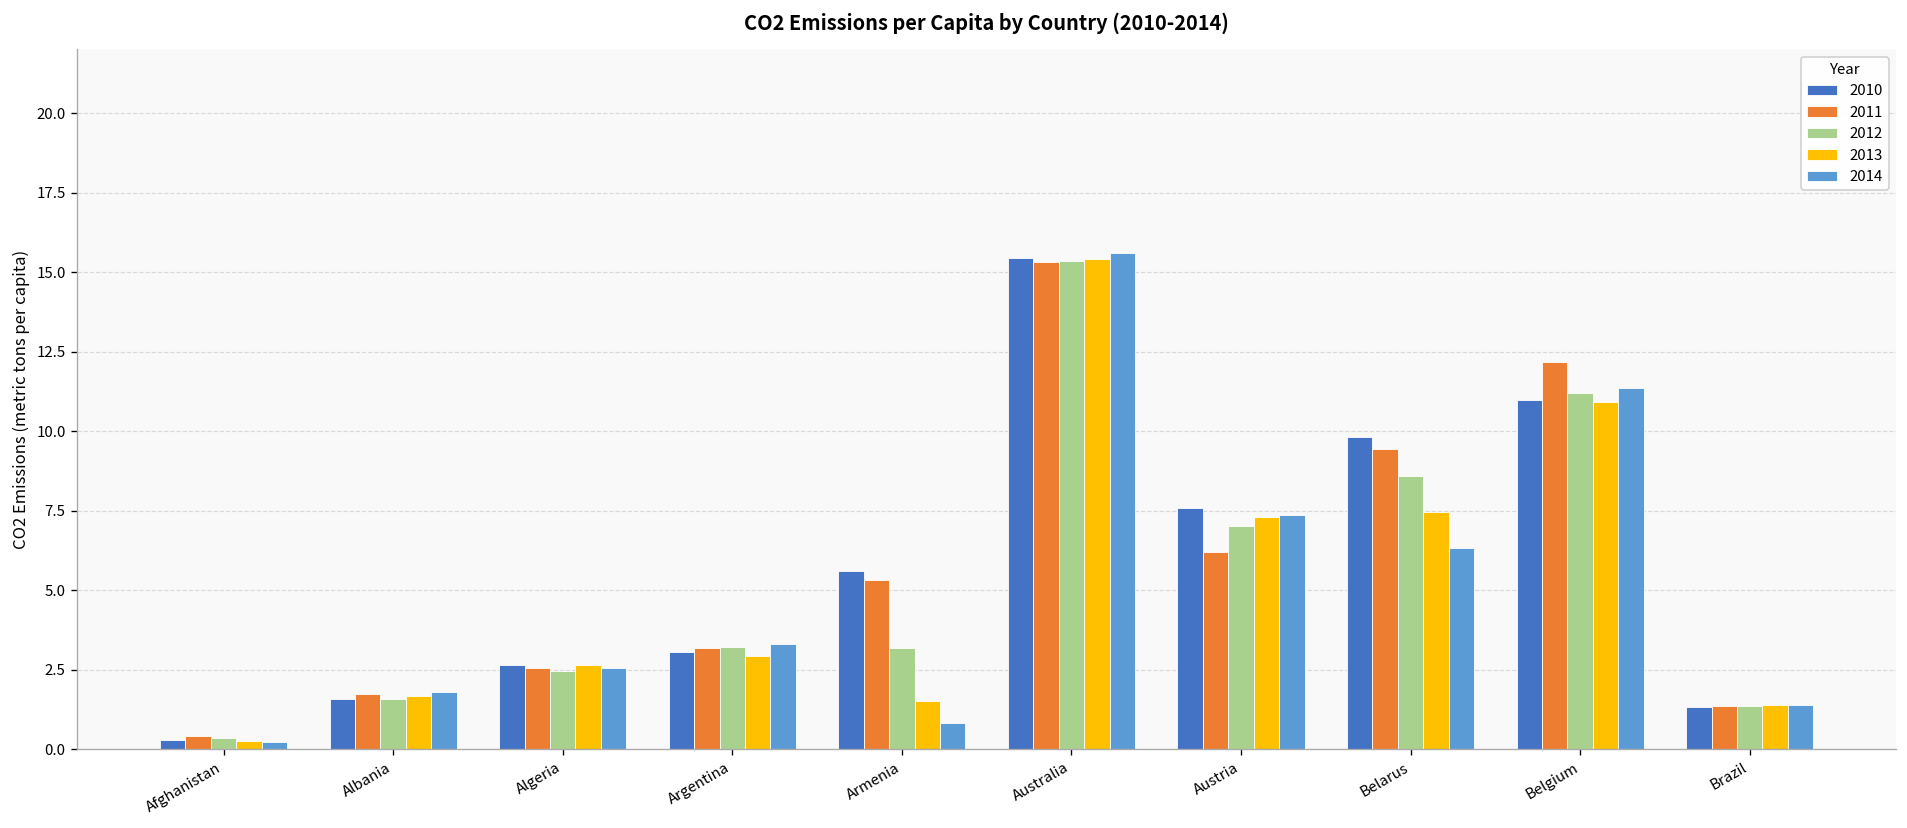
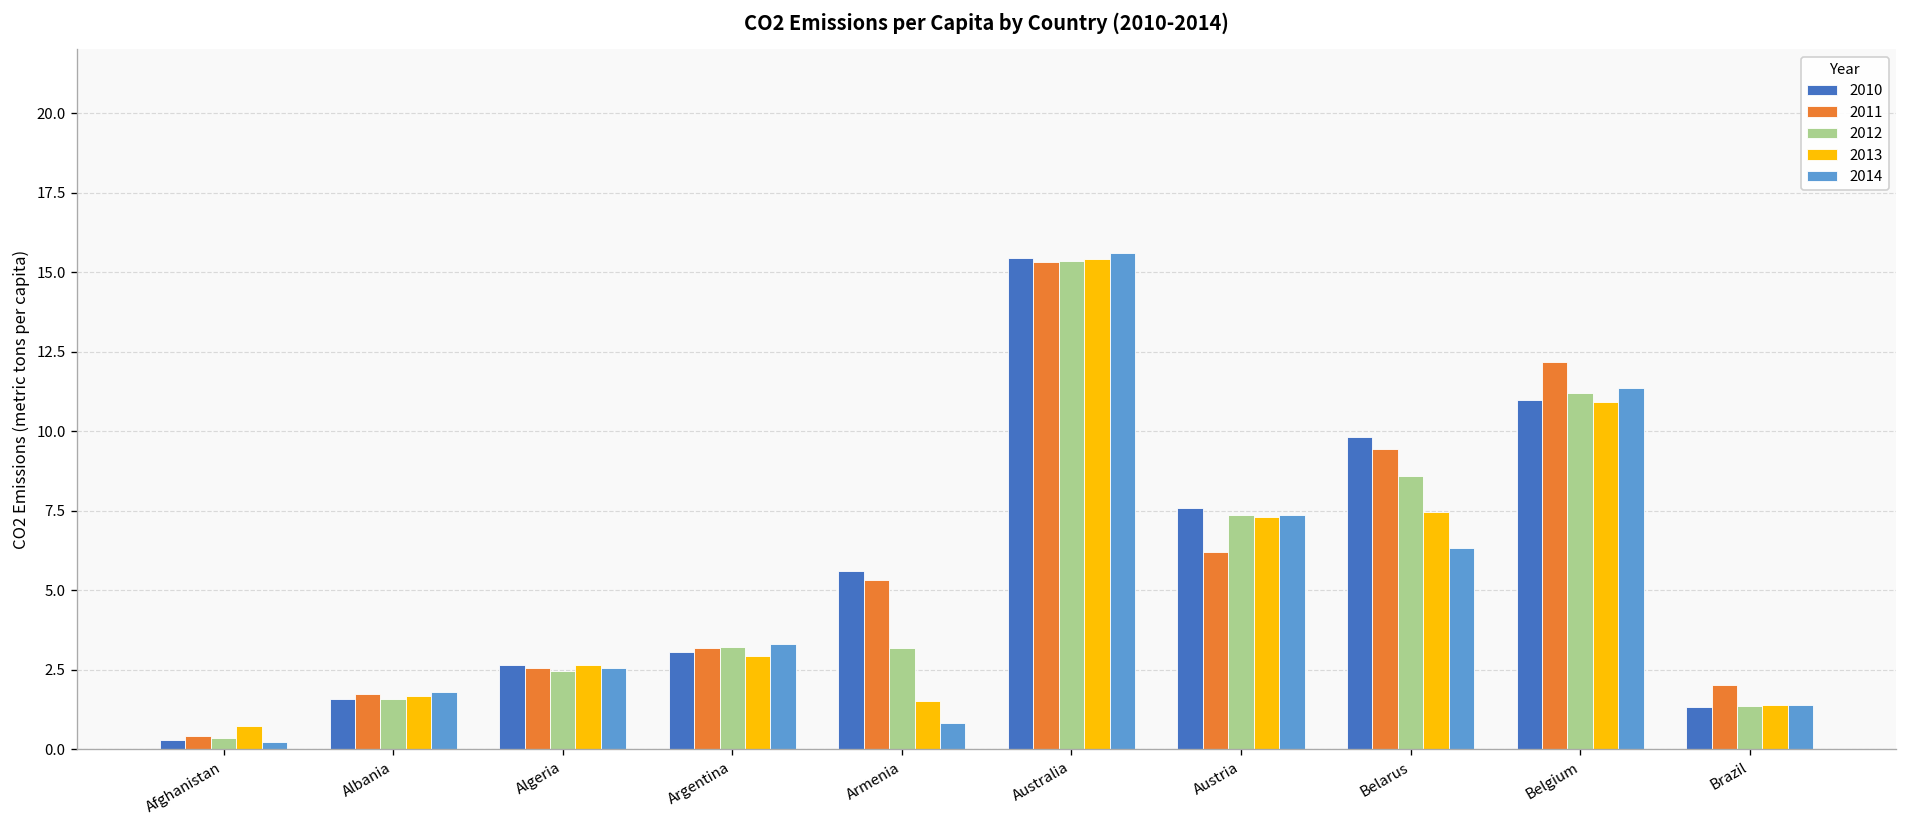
2013, Afghanistan: 0.3 -> 0.7
2012, Austria: 7.0 -> 7.4
2011, Brazil: 1.4 -> 2.0
